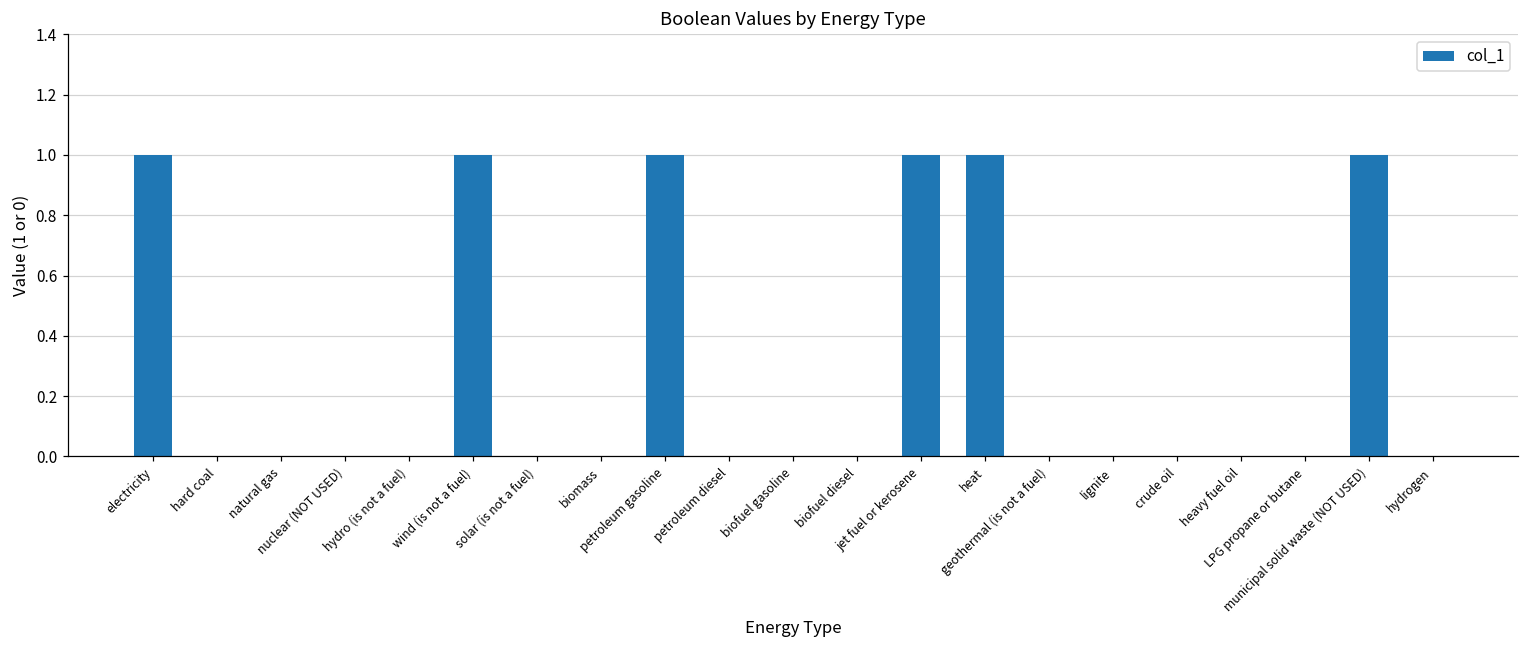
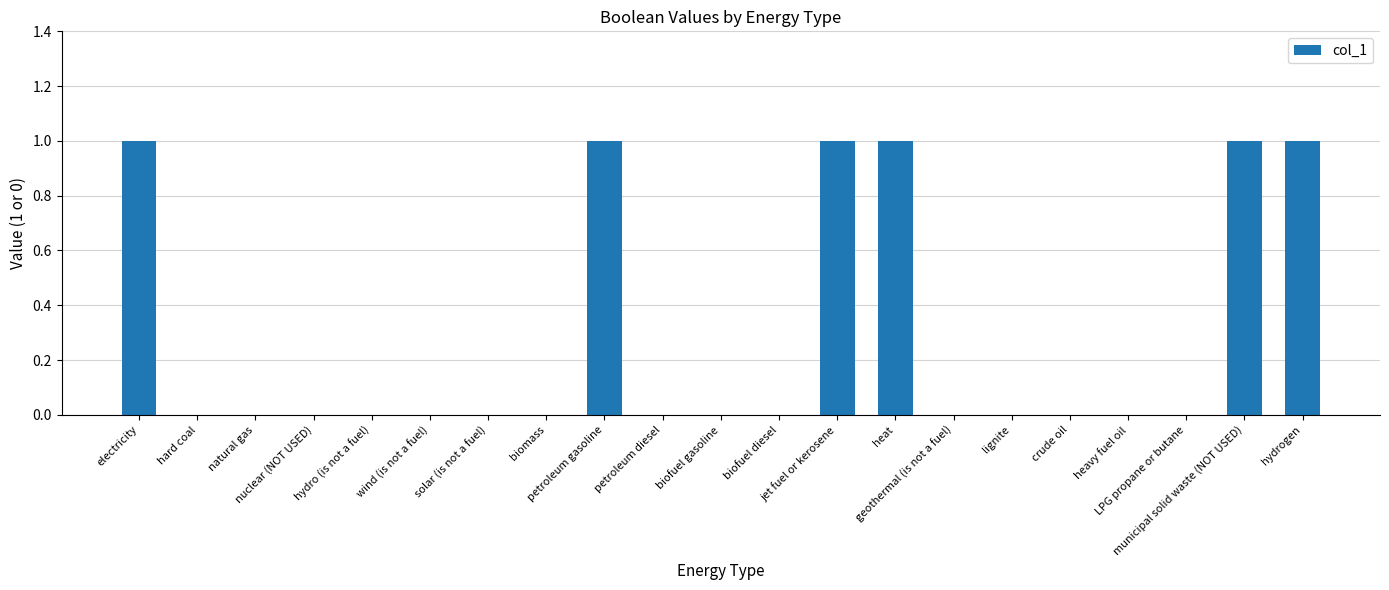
wind (is not a fuel): 1 -> 0
hydrogen: 0 -> 1
